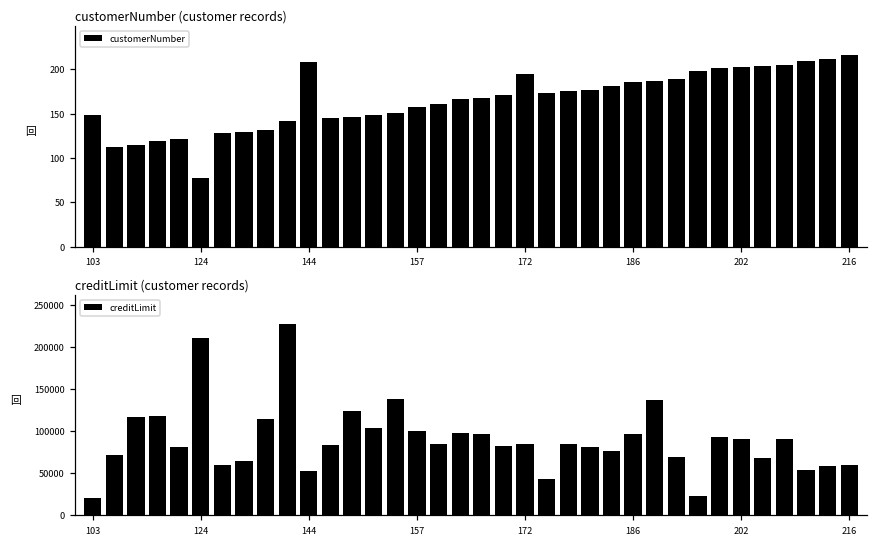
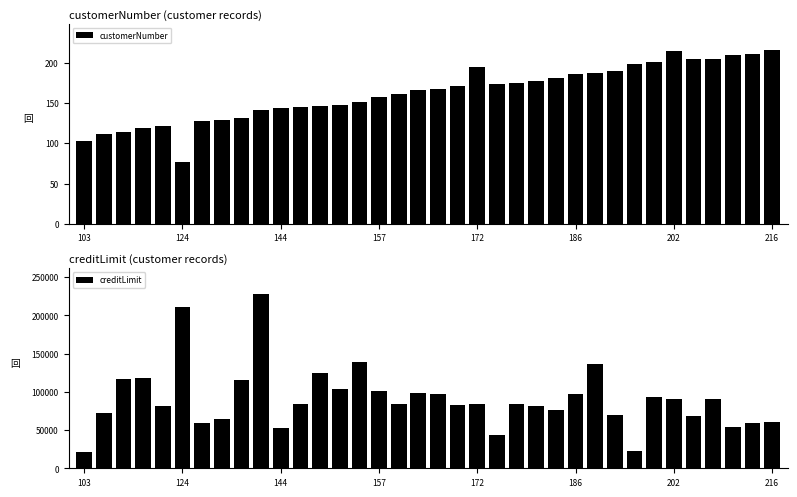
customerNumber (customer records), 103: 150 -> 100
customerNumber (customer records), 144: 210 -> 140
customerNumber (customer records), 202: 200 -> 210
